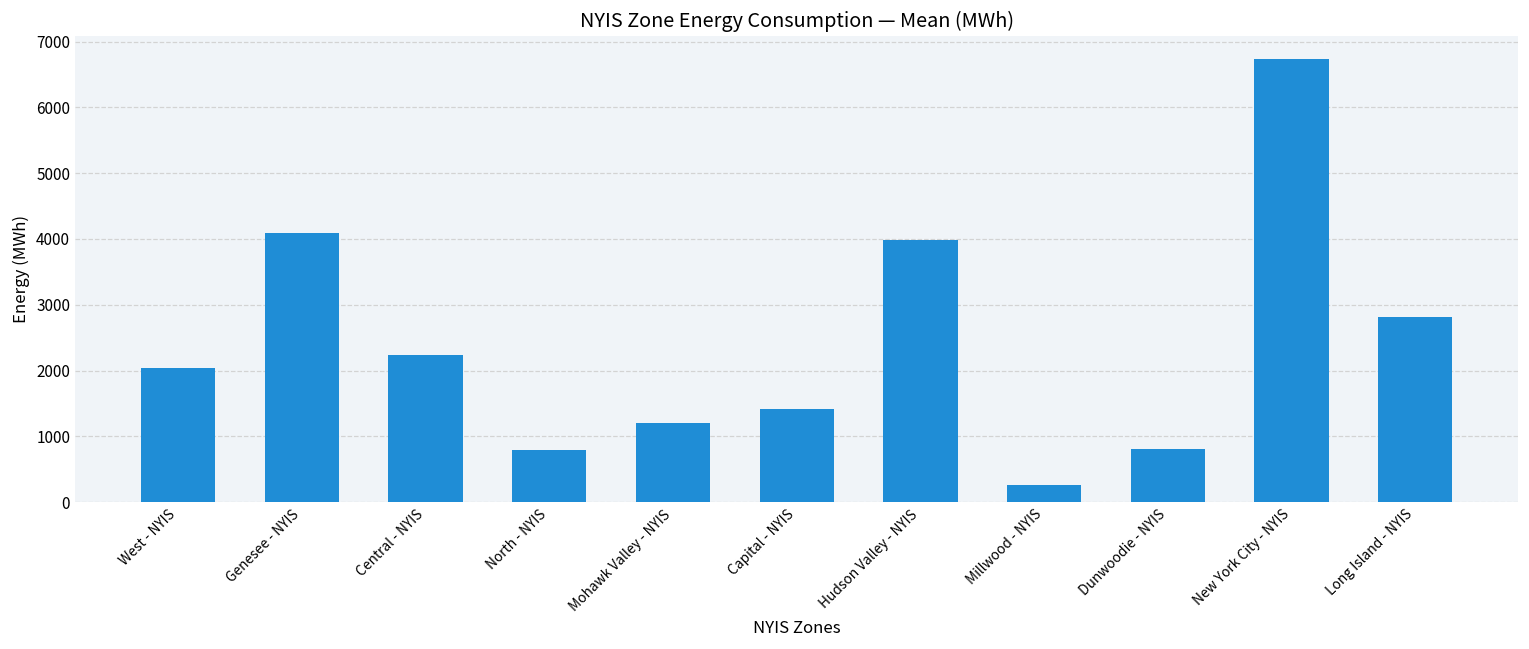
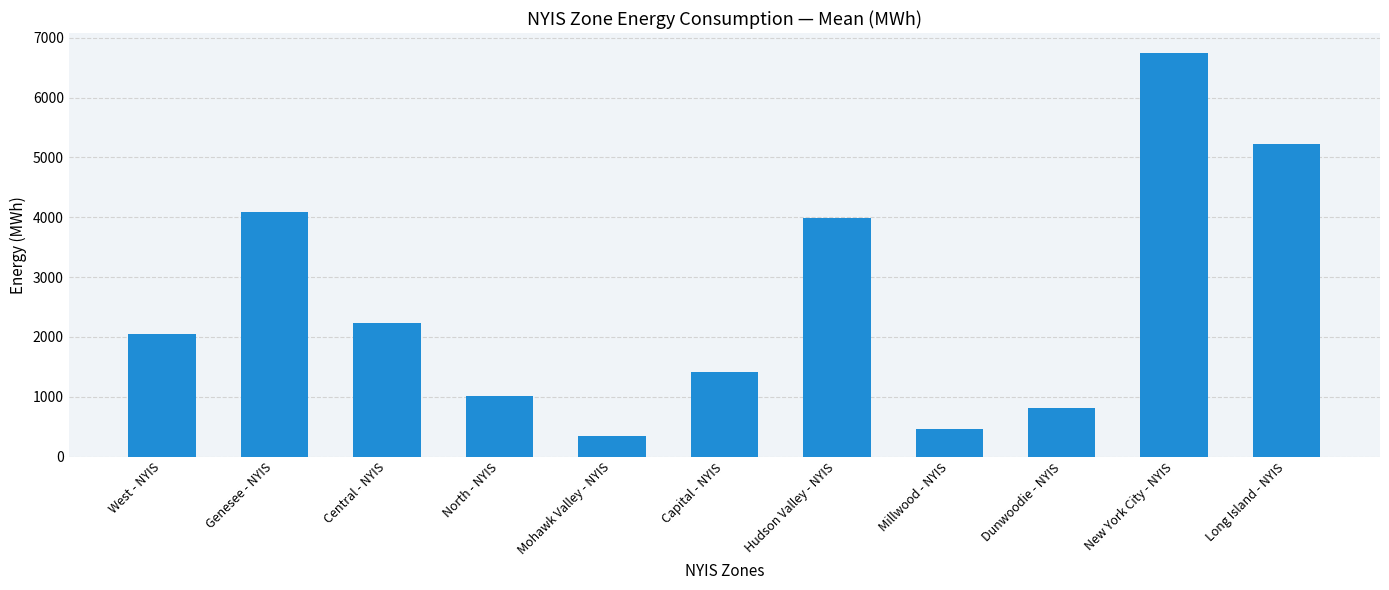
North - NYIS: 800 -> 1000
Mohawk Valley - NYIS: 1200 -> 300
Millwood - NYIS: 300 -> 500
Long Island - NYIS: 2800 -> 5200
